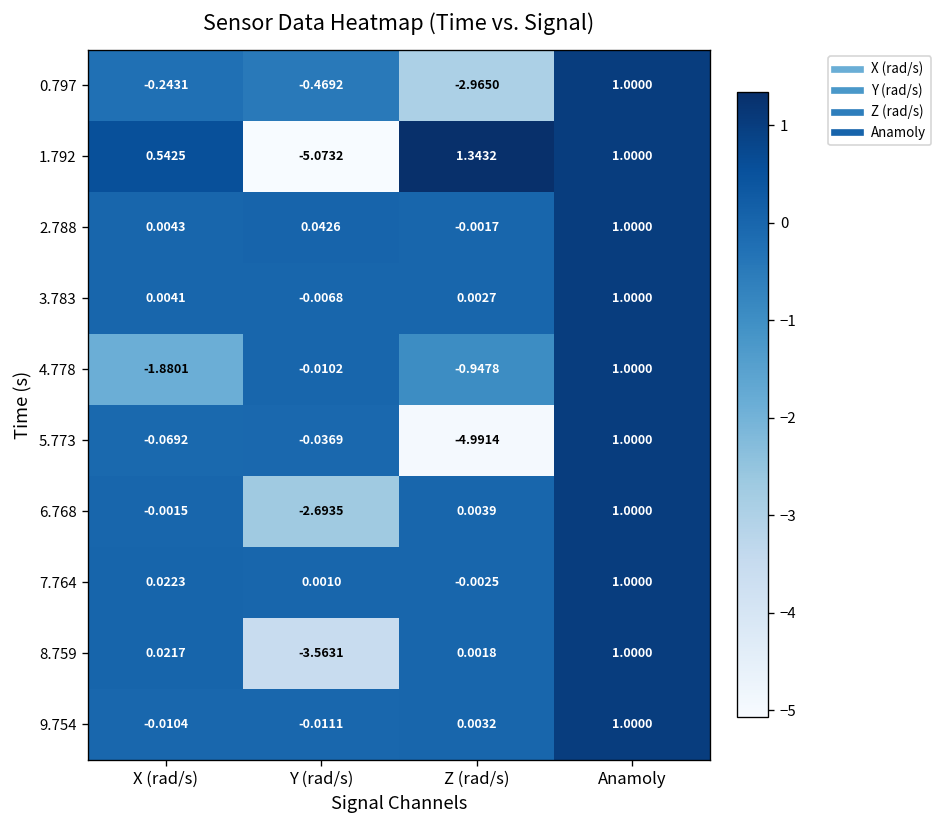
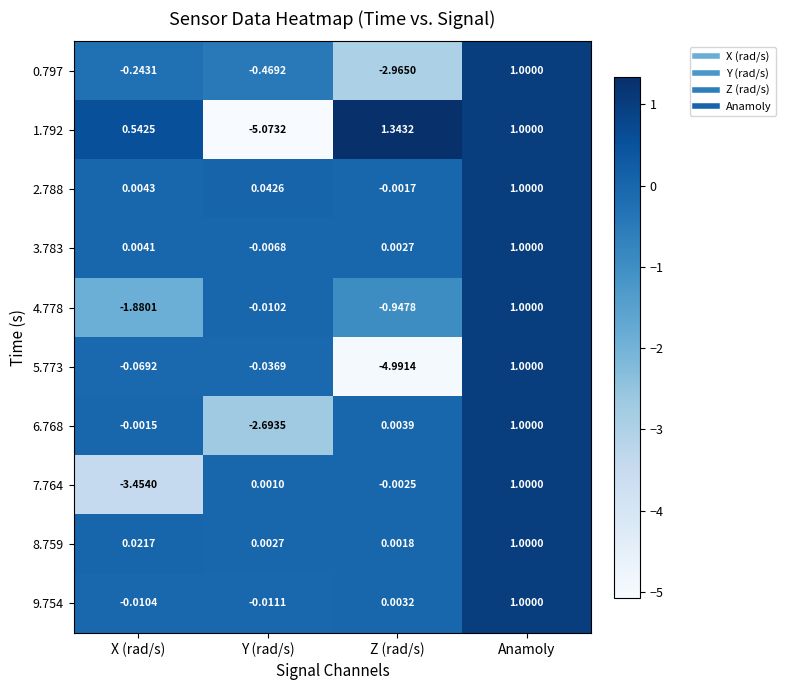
7.764, X (rad/s): 0.0223 -> -3.4540
8.759, Y (rad/s): -3.5631 -> 0.0027
